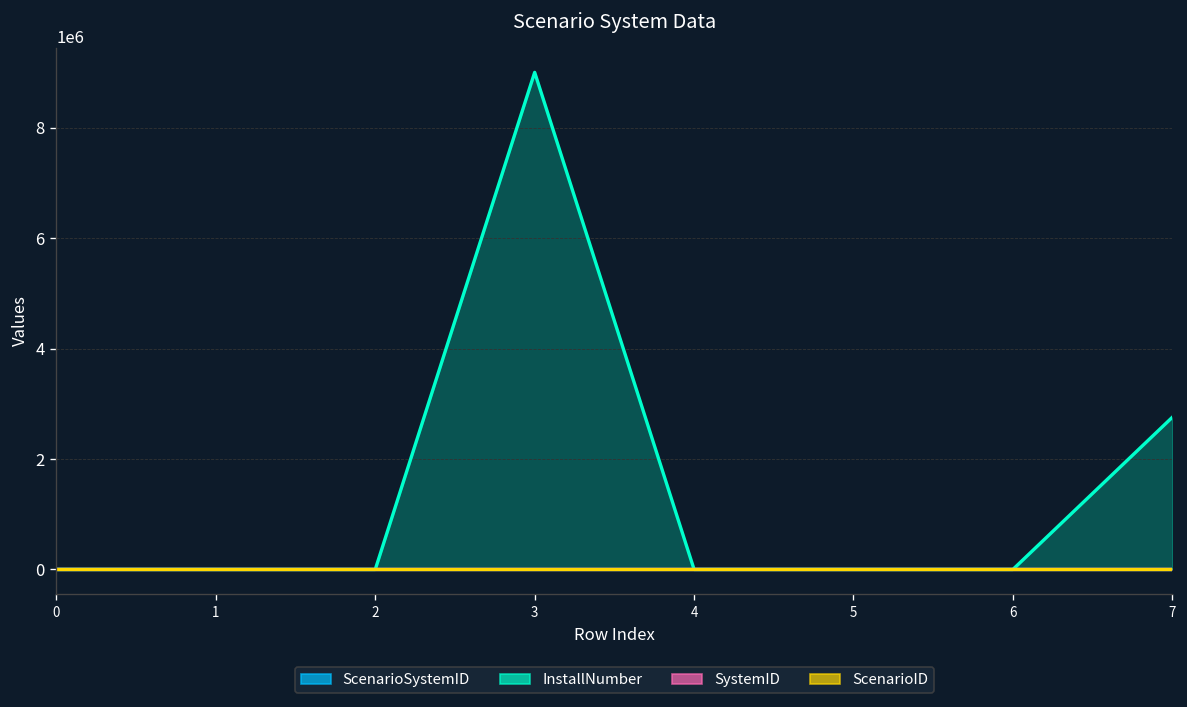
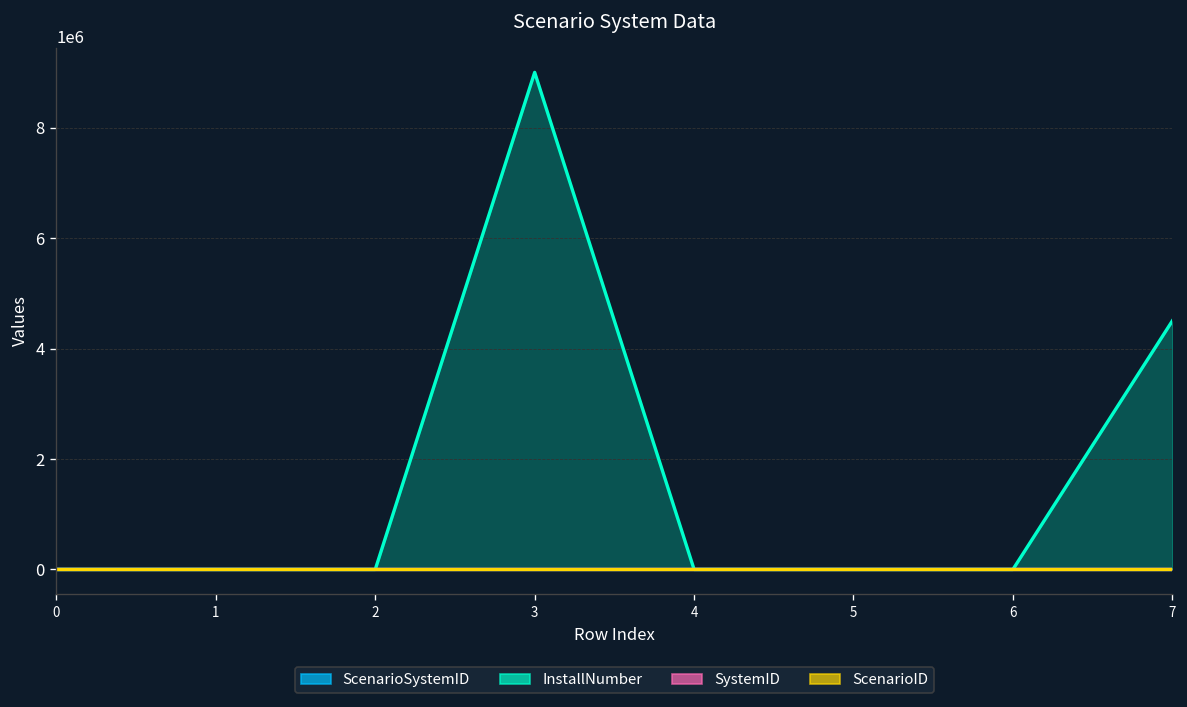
InstallNumber, 7: 2800000 -> 4500000
